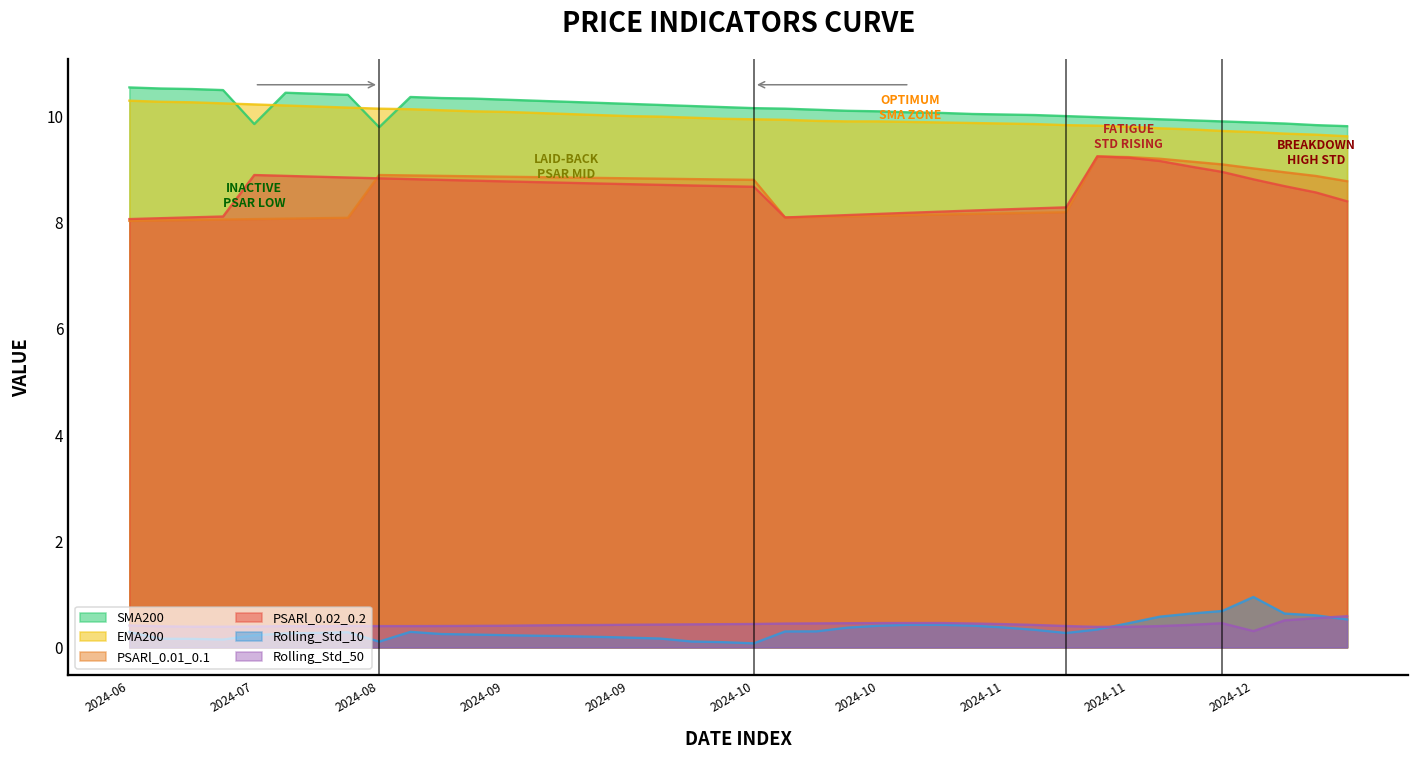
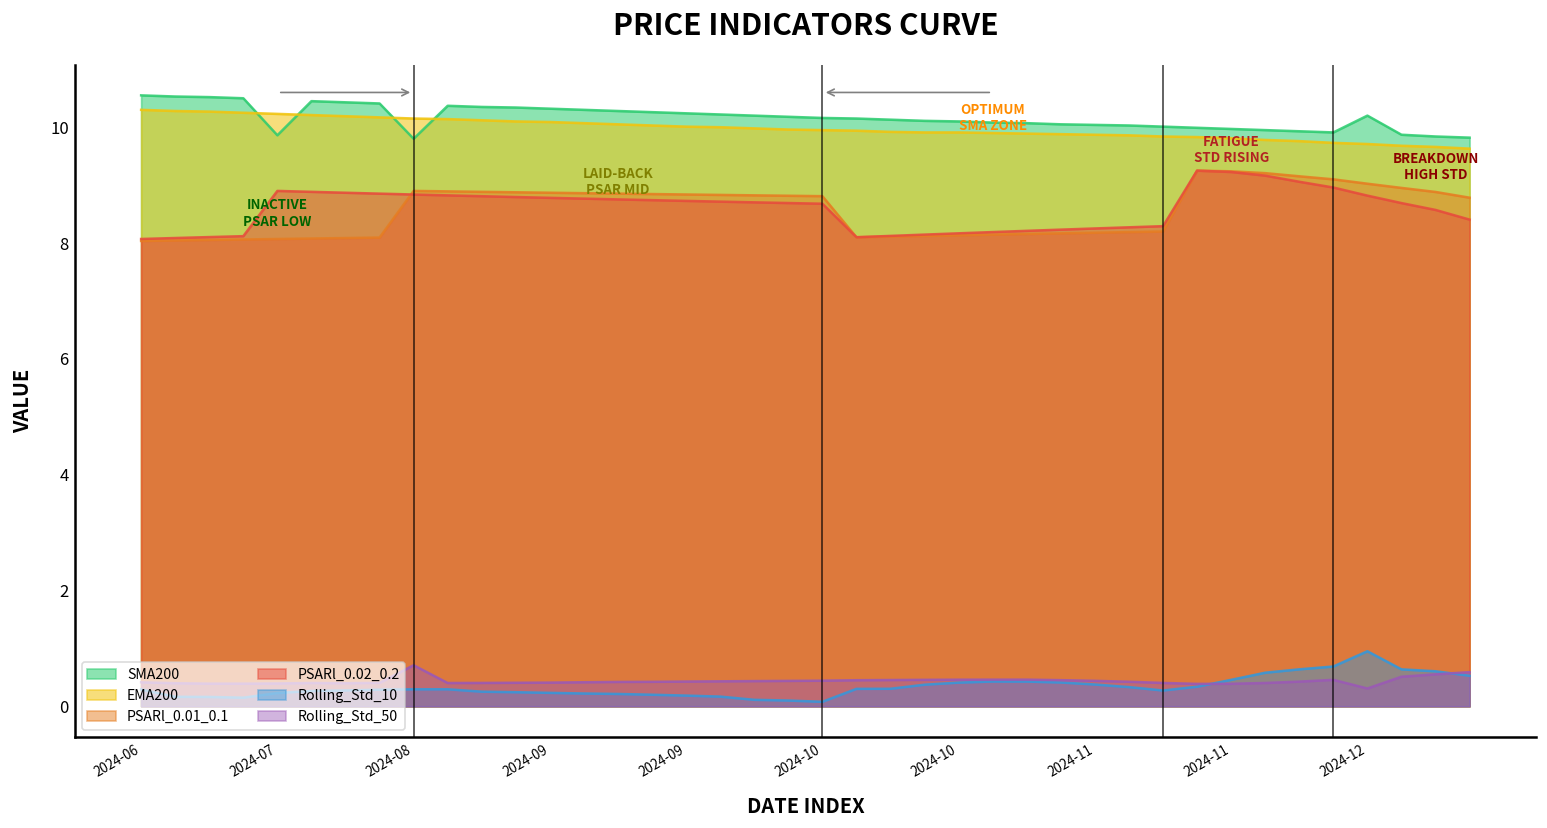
Rolling_Std_10, 2024-08: 0.1 -> 0.3
Rolling_Std_50, 2024-08: 0.4 -> 0.7
SMA200, 2024-12: 9.9 -> 10.2
